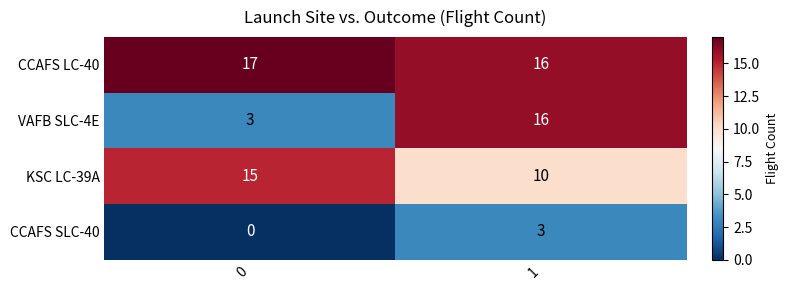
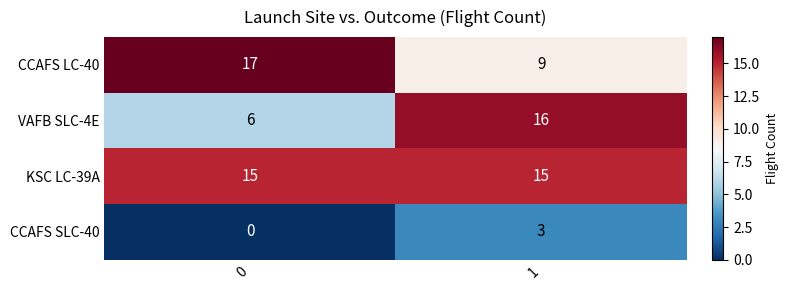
CCAFS LC-40, 1: 16 -> 9
VAFB SLC-4E, 0: 3 -> 6
KSC LC-39A, 1: 10 -> 15
